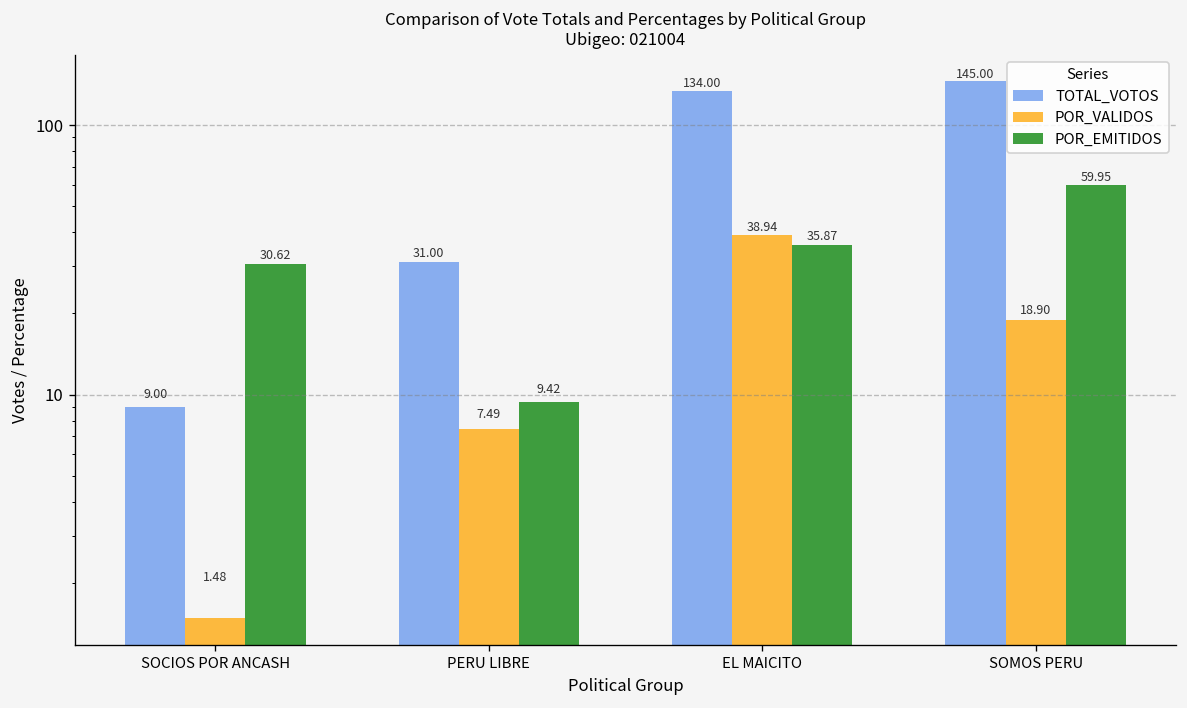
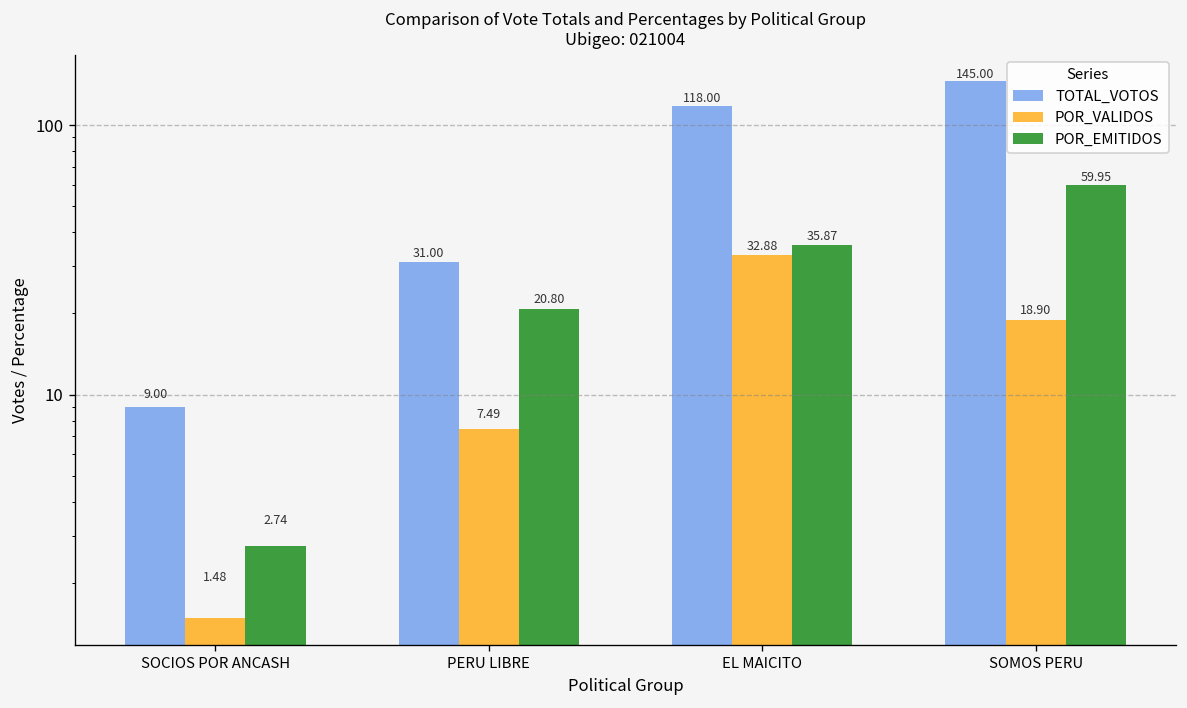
POR_EMITIDOS, SOCIOS POR ANCASH: 30.62 -> 2.74
POR_EMITIDOS, PERU LIBRE: 9.42 -> 20.80
TOTAL_VOTOS, EL MAICITO: 134.00 -> 118.00
POR_VALIDOS, EL MAICITO: 38.94 -> 32.88
